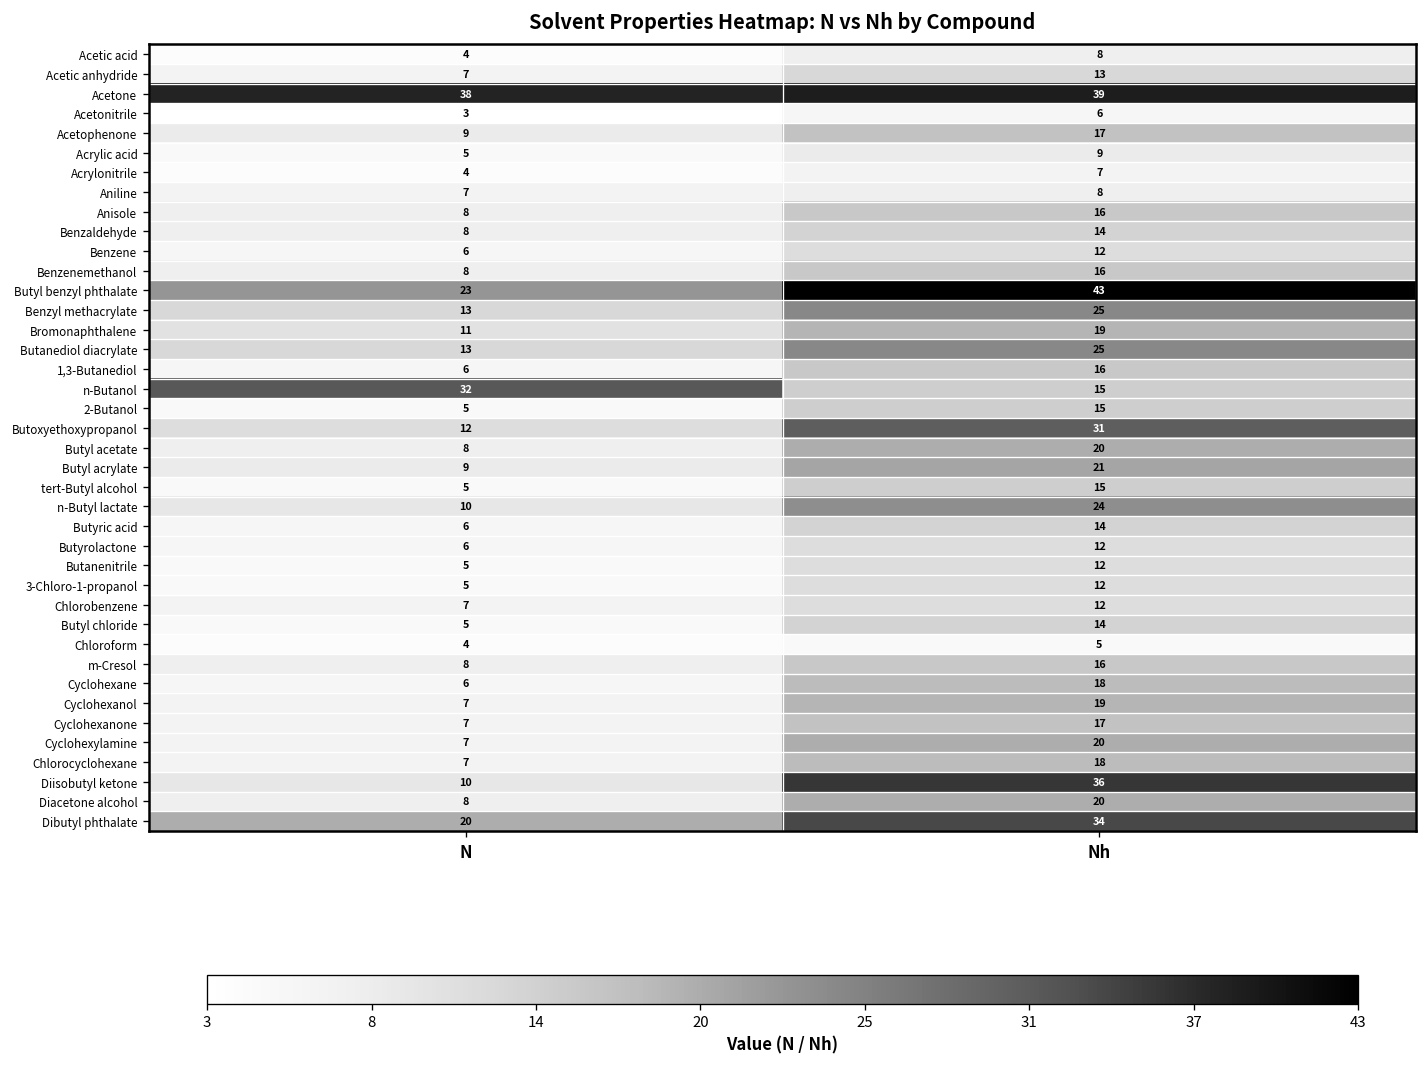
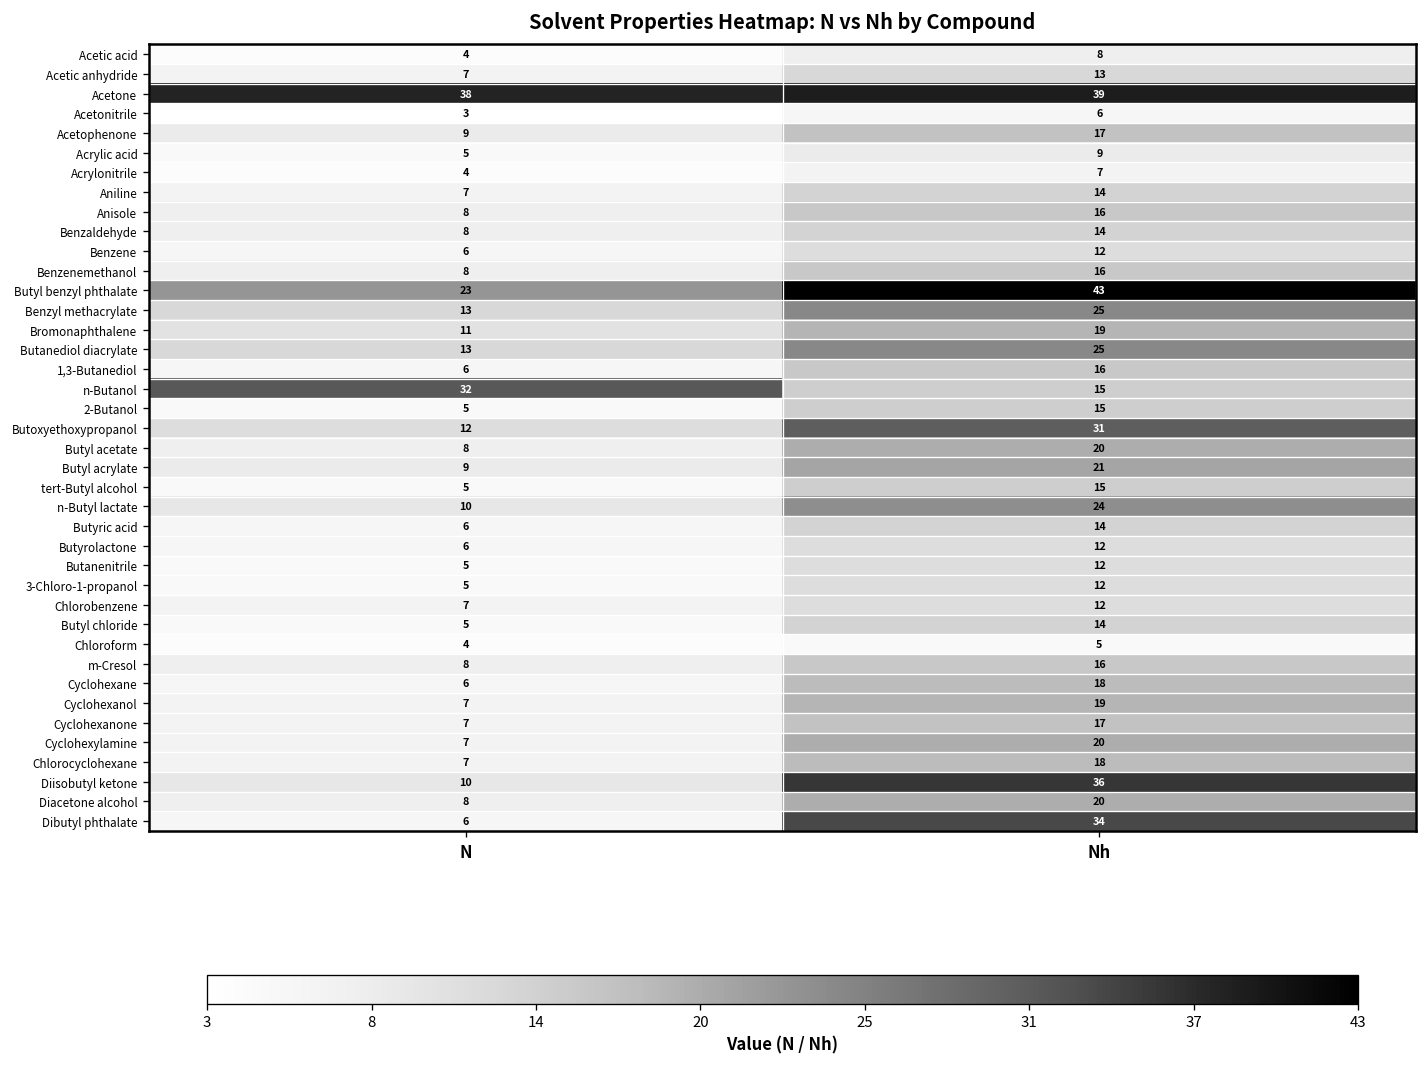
Aniline, Nh: 8 -> 14
Dibutyl phthalate, N: 20 -> 6
